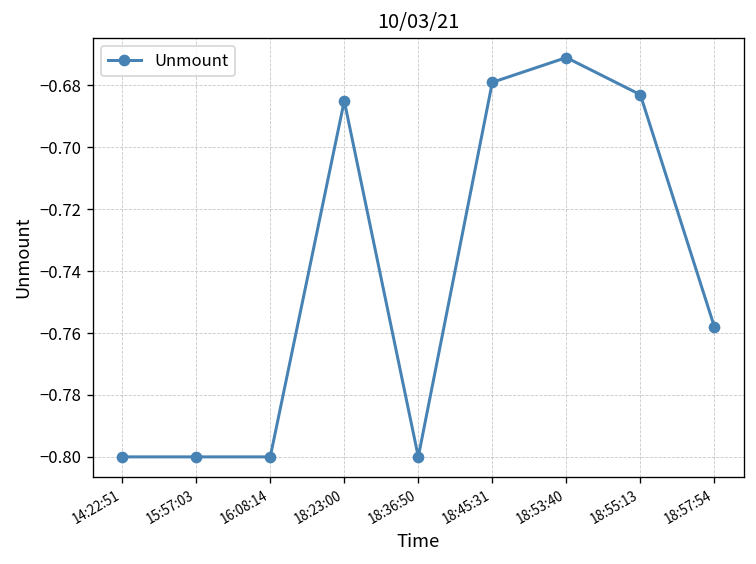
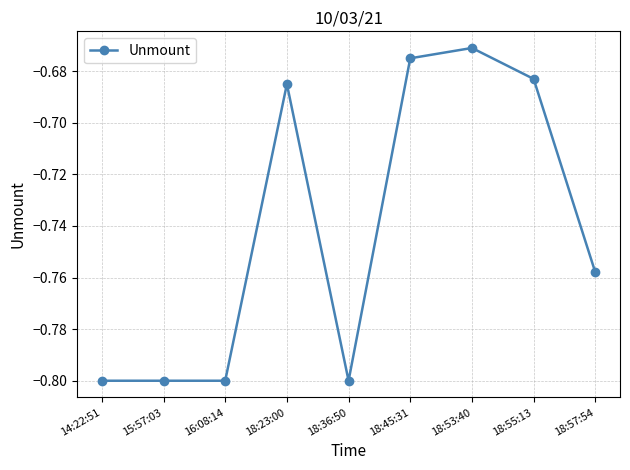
18:45:31: -0.679 -> -0.675
